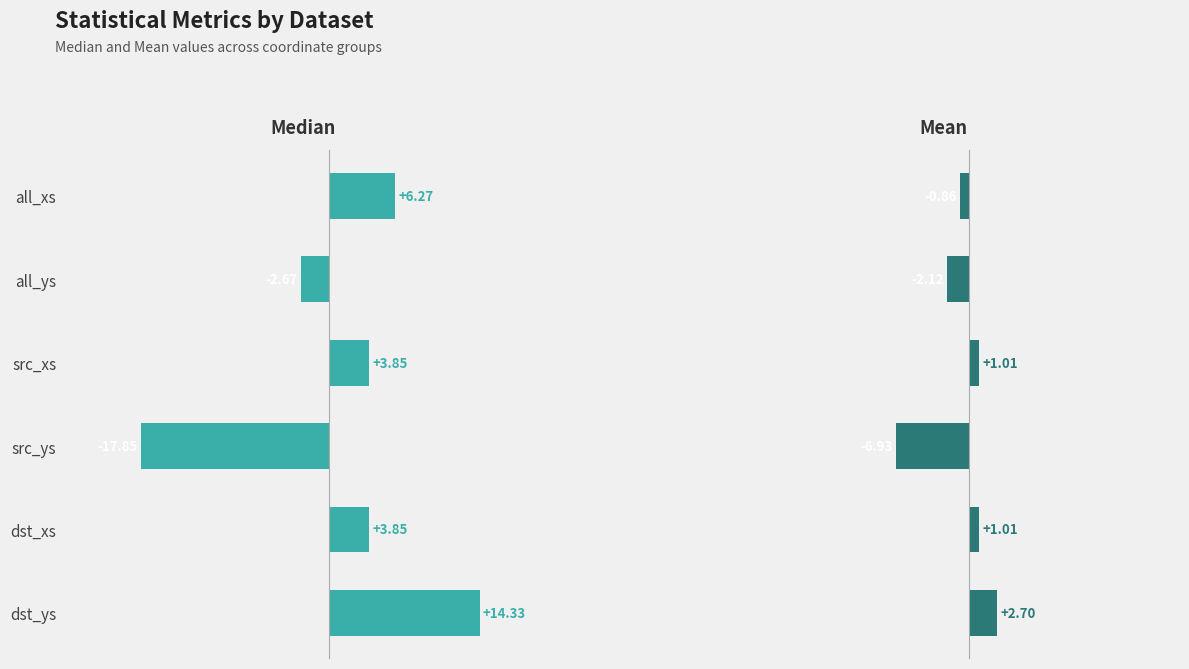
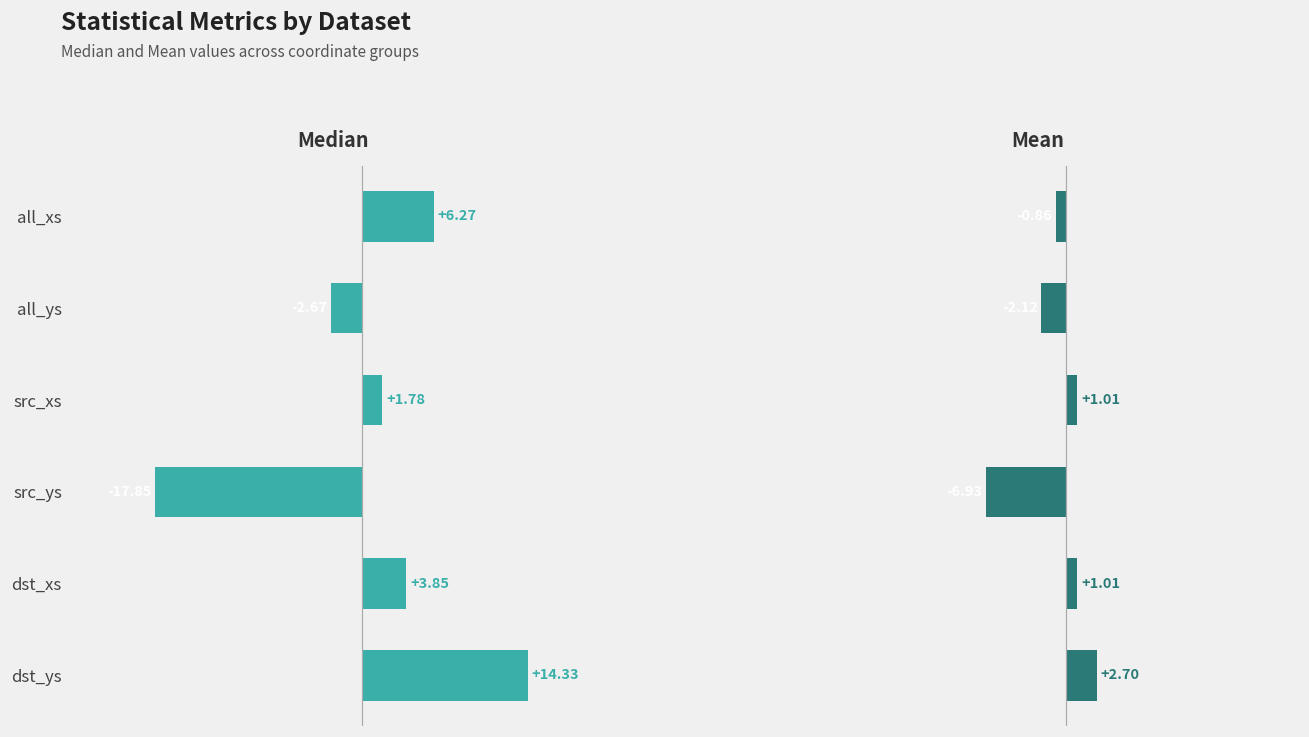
Median, src_xs: +3.85 -> +1.78
